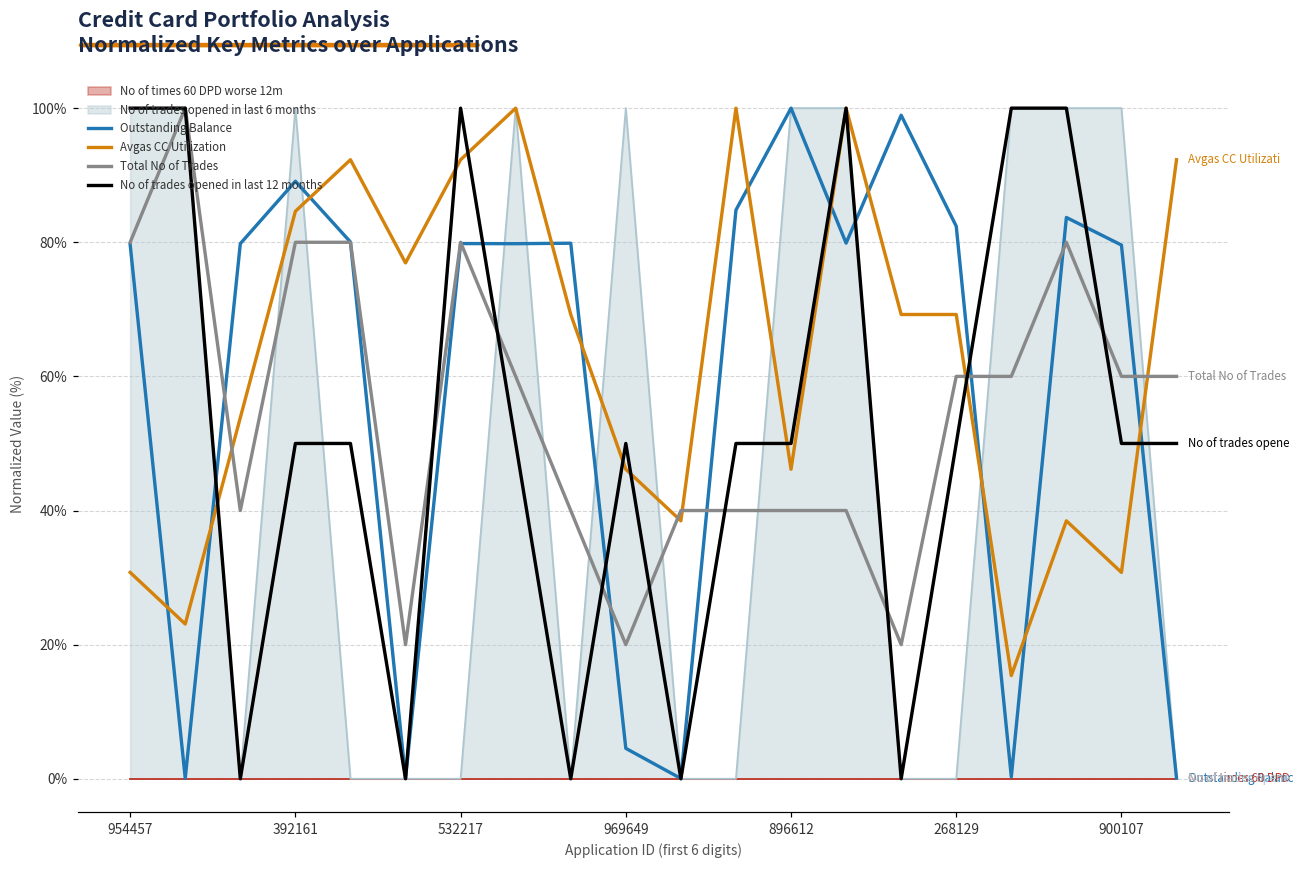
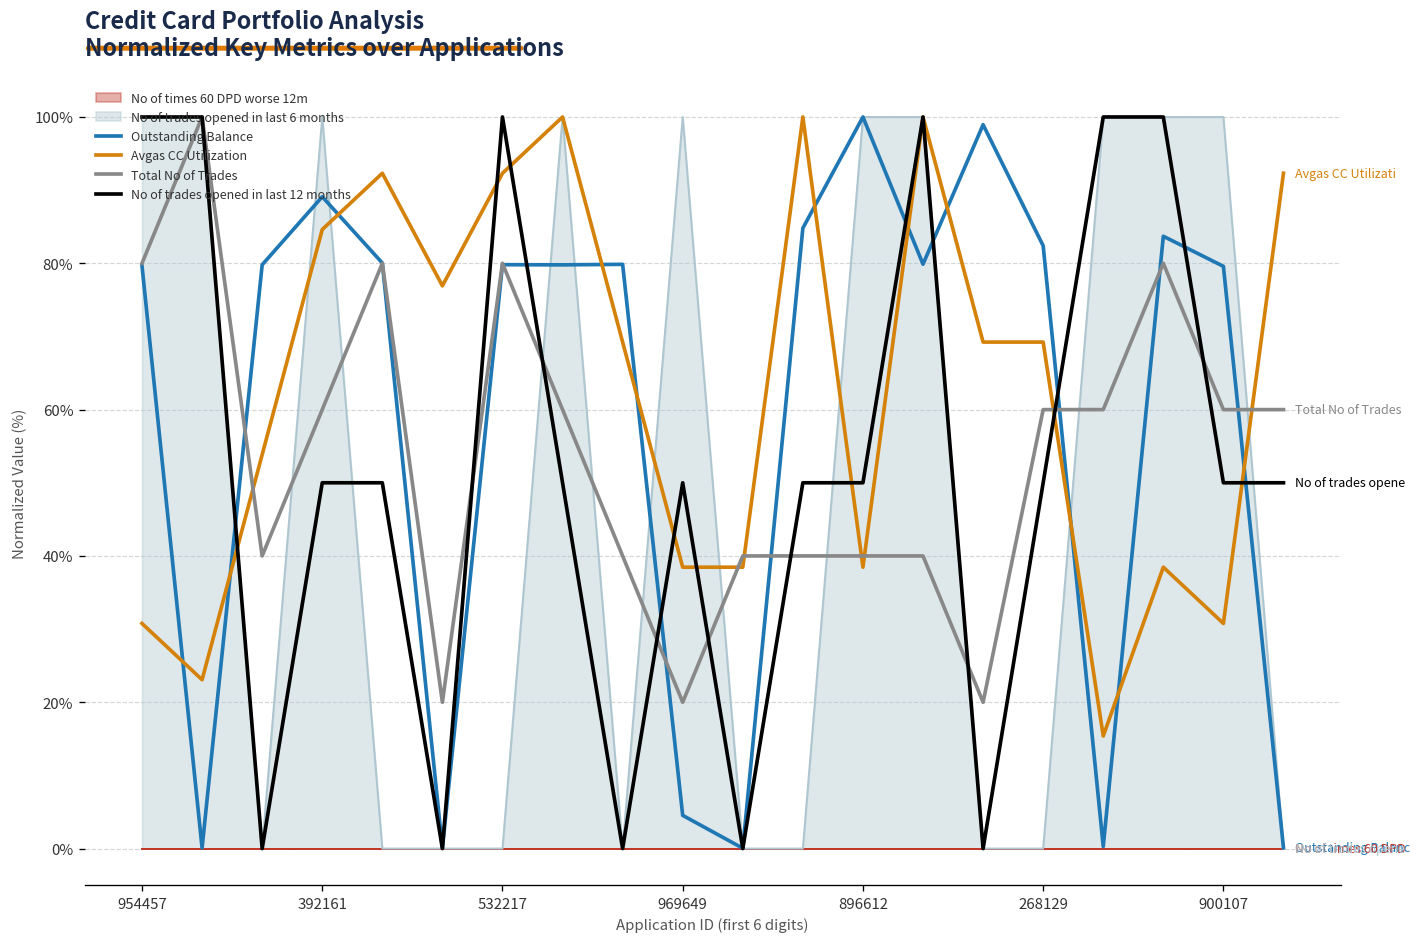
Total No of Trades, 392161: 80% -> 60%
Avgas CC Utilization, 969649: 46% -> 38%
Avgas CC Utilization, 896612: 46% -> 38%
